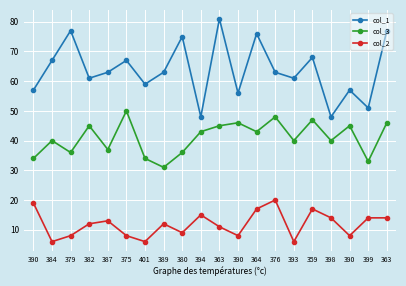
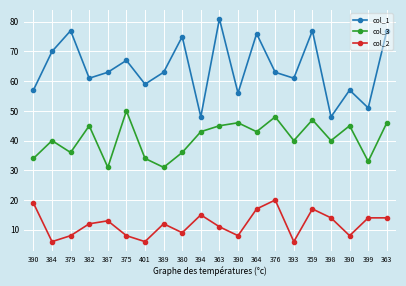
col_1, 384: 67 -> 70
col_3, 387: 37 -> 31
col_1, 359: 68 -> 77
